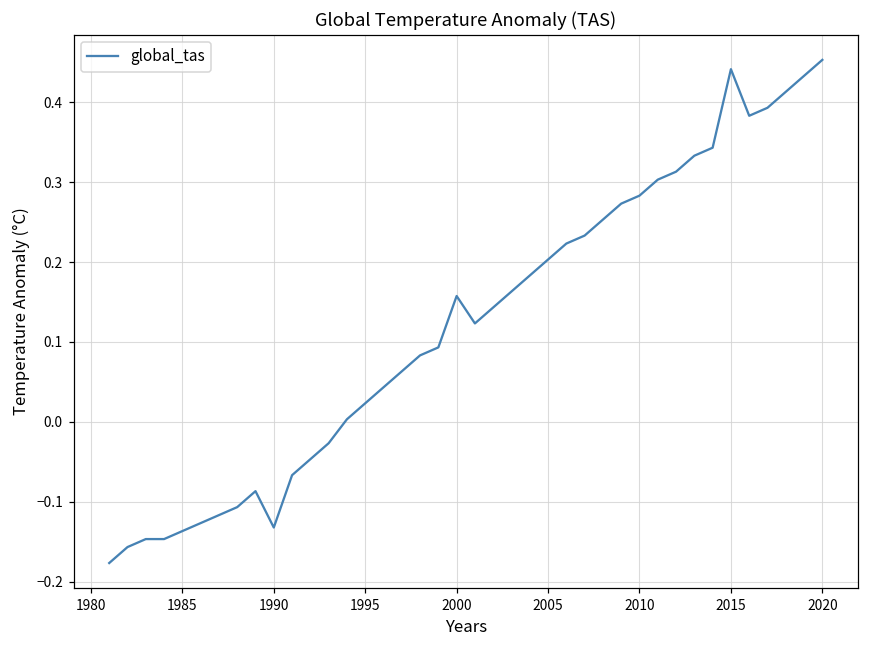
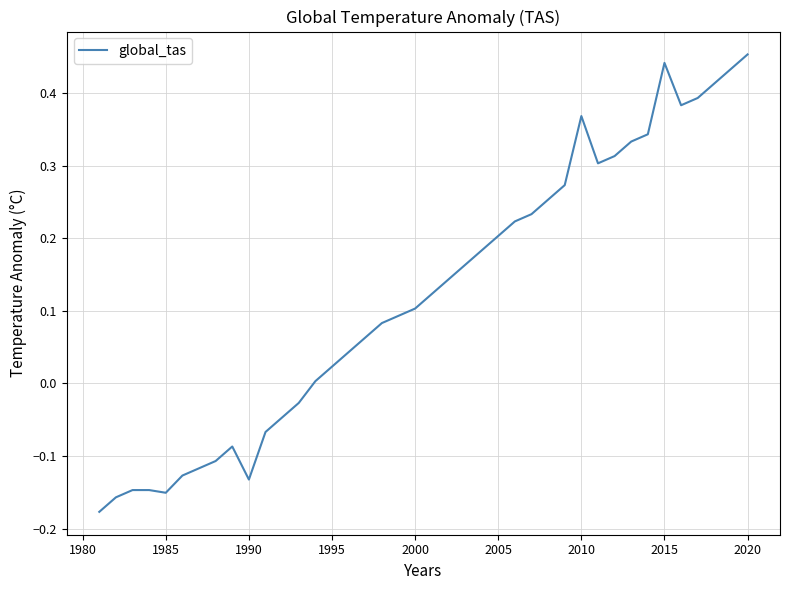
1985: -0.14 -> -0.15
2000: 0.16 -> 0.10
2010: 0.28 -> 0.37
